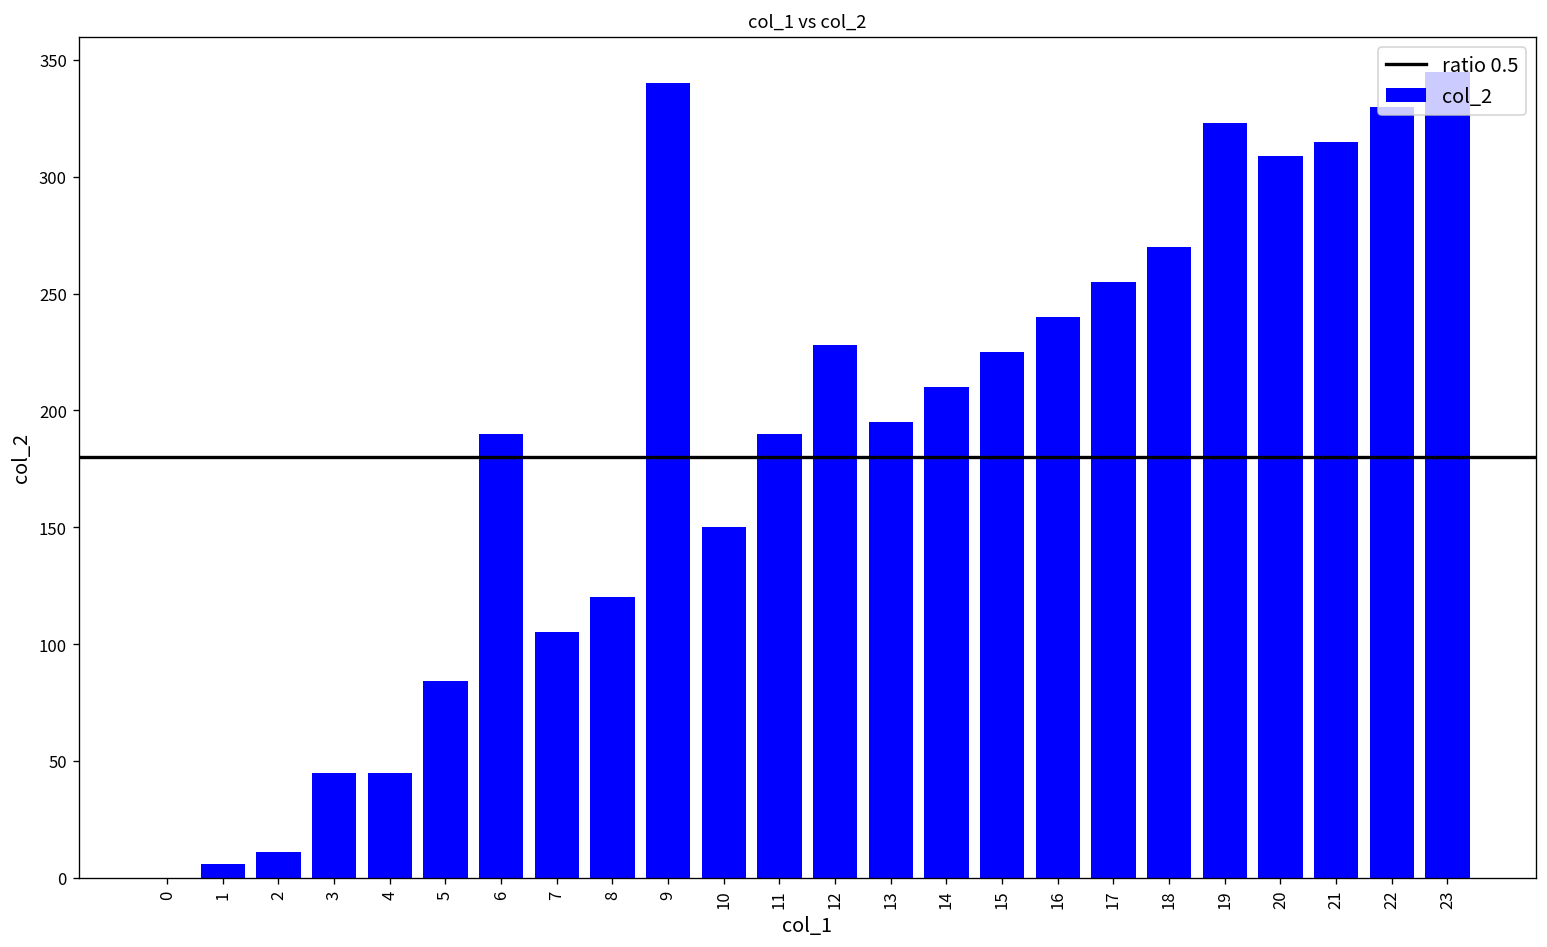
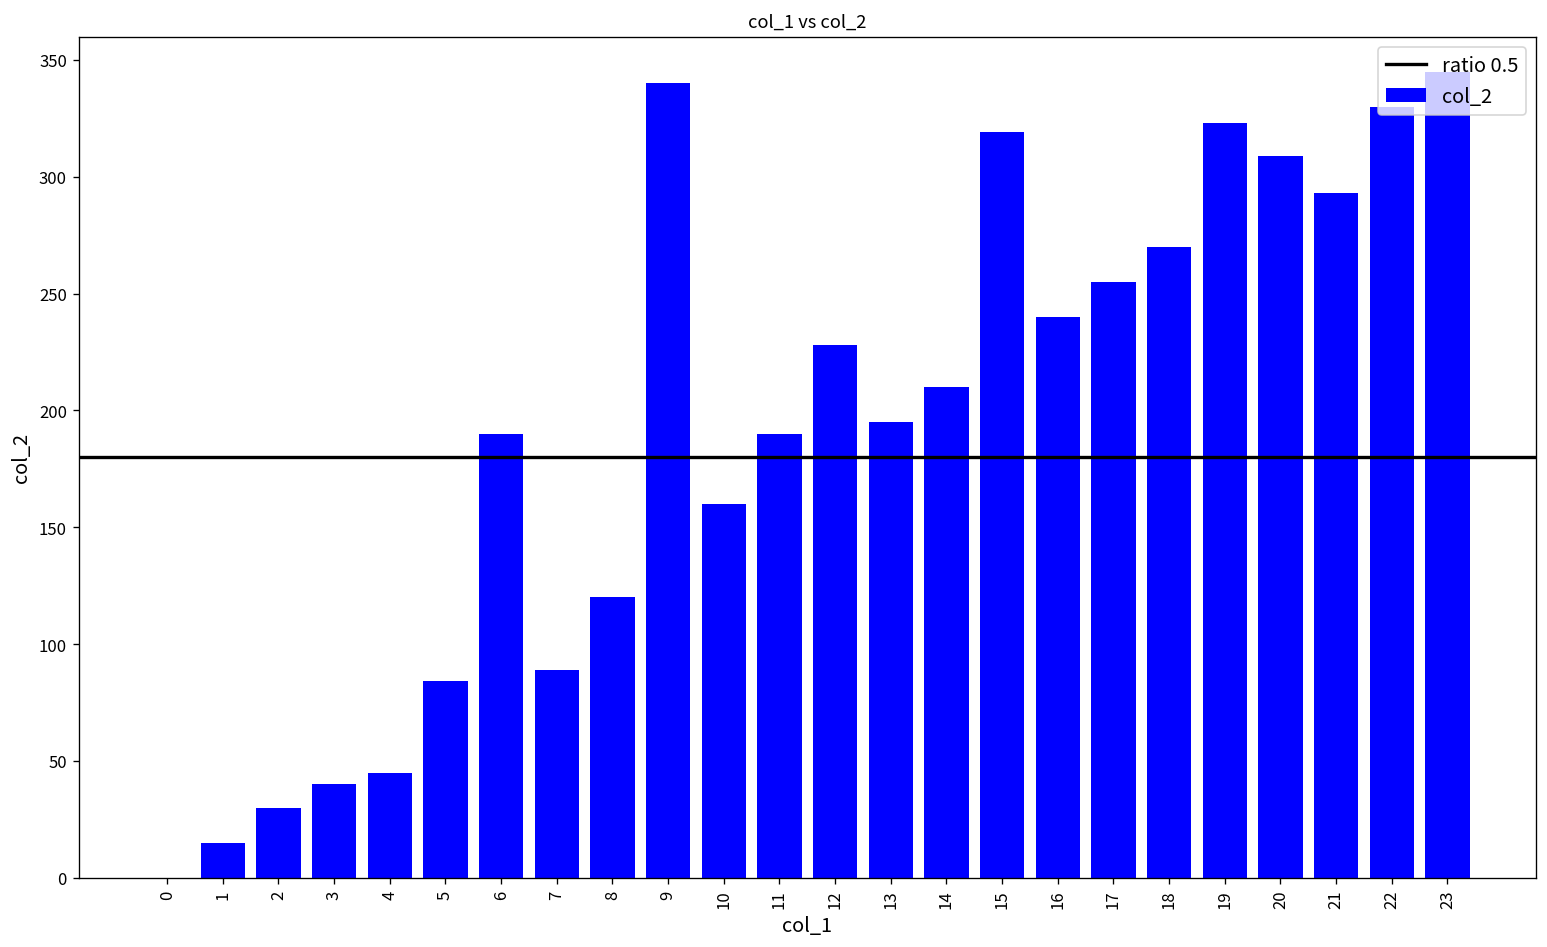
1: 6 -> 15
2: 11 -> 30
3: 45 -> 40
7: 105 -> 89
10: 150 -> 160
15: 225 -> 319
21: 315 -> 293
